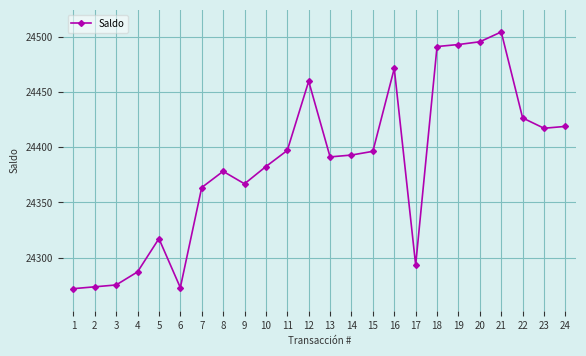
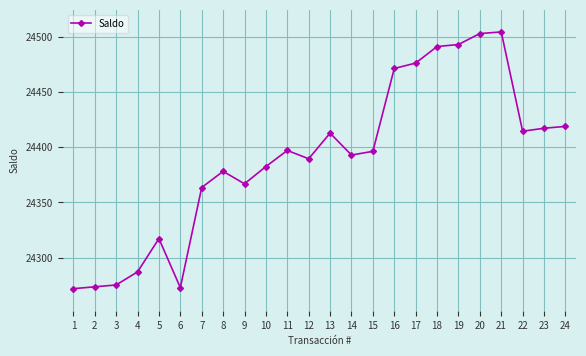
12: 24460 -> 24390
13: 24391 -> 24413
17: 24293 -> 24476
20: 24496 -> 24503
22: 24427 -> 24415
